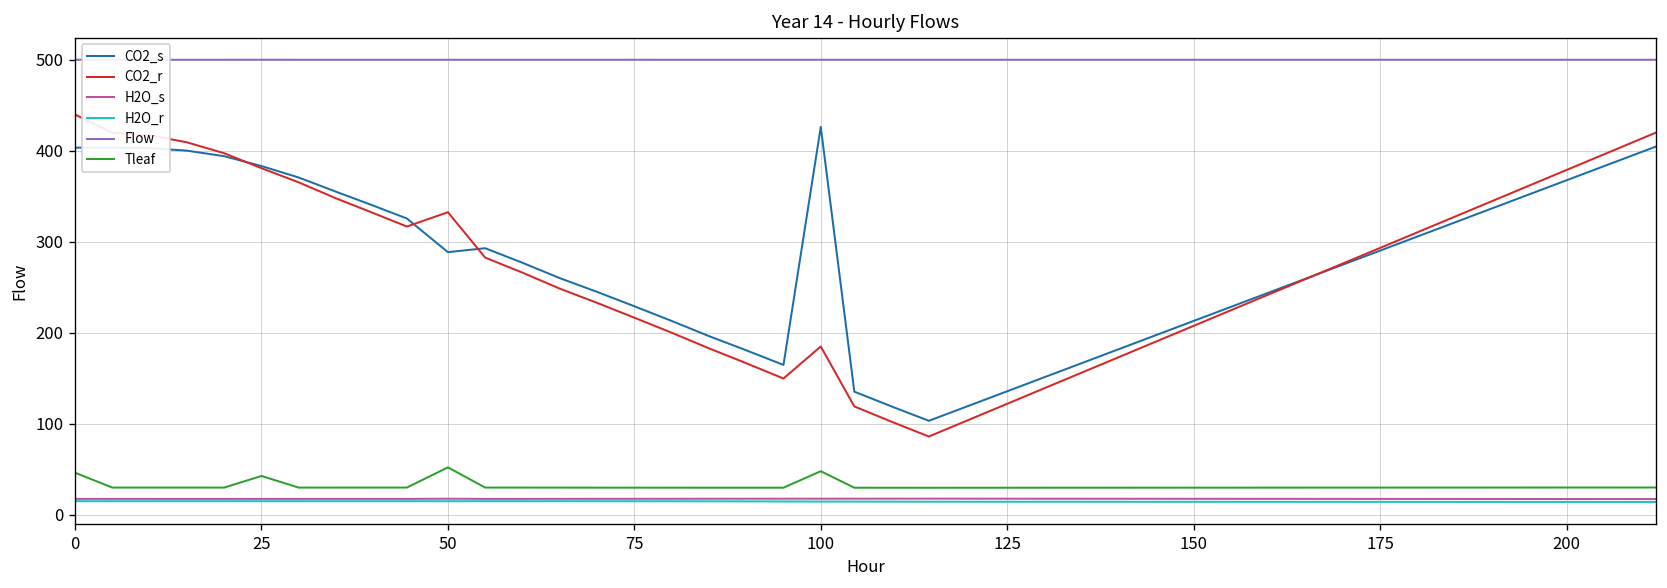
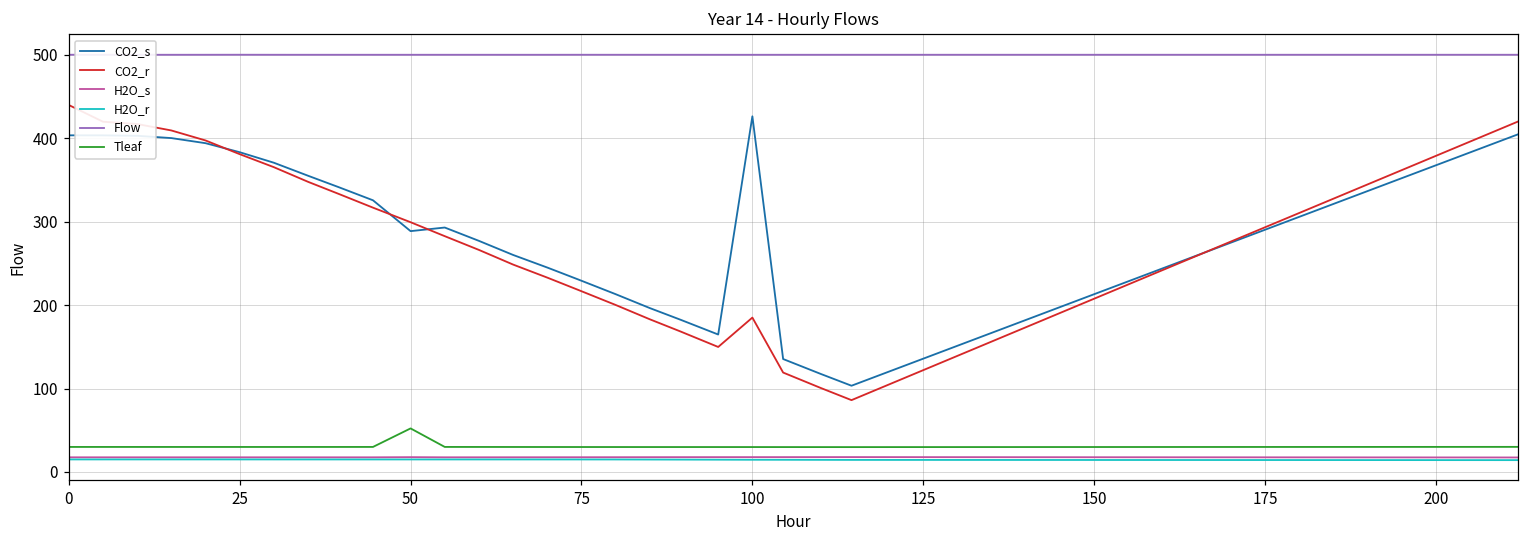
Tleaf, 0: 50 -> 30
Tleaf, 25: 40 -> 30
CO2_r, 50: 330 -> 300
Tleaf, 100: 50 -> 30
